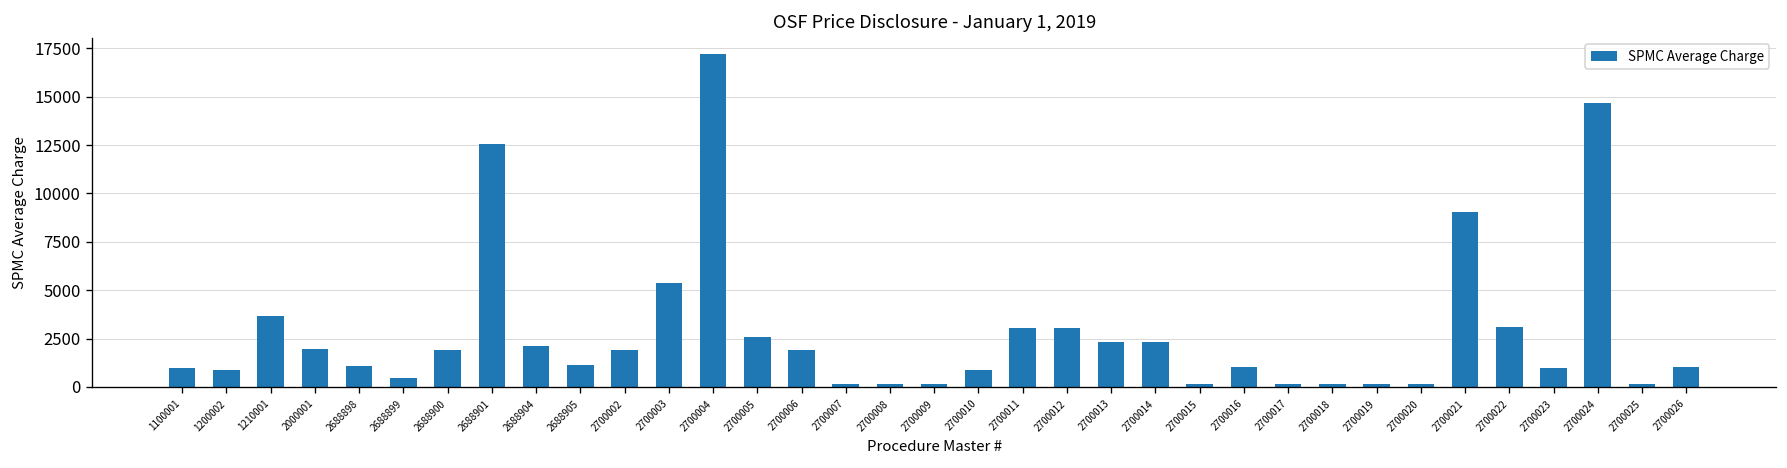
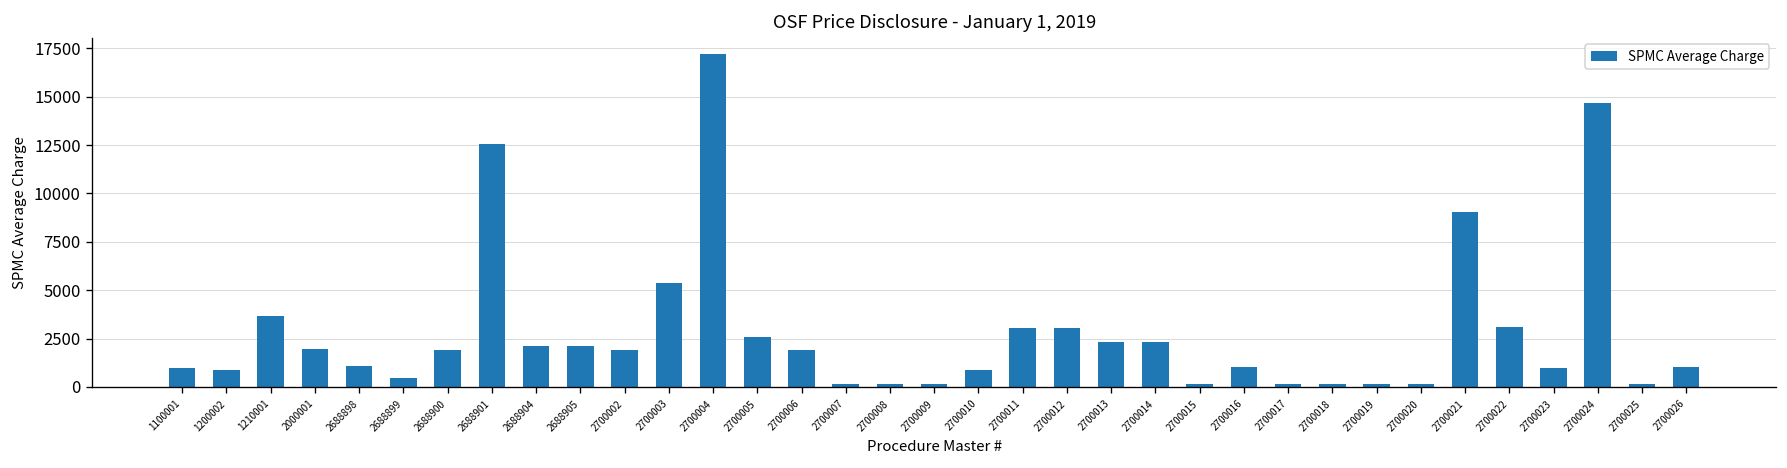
2688905: 1100 -> 2100
